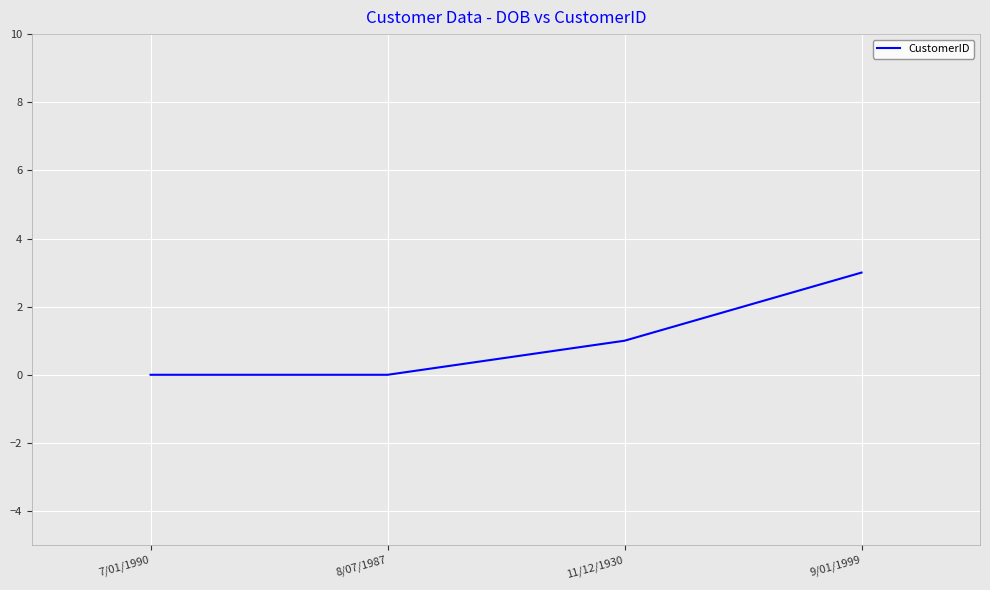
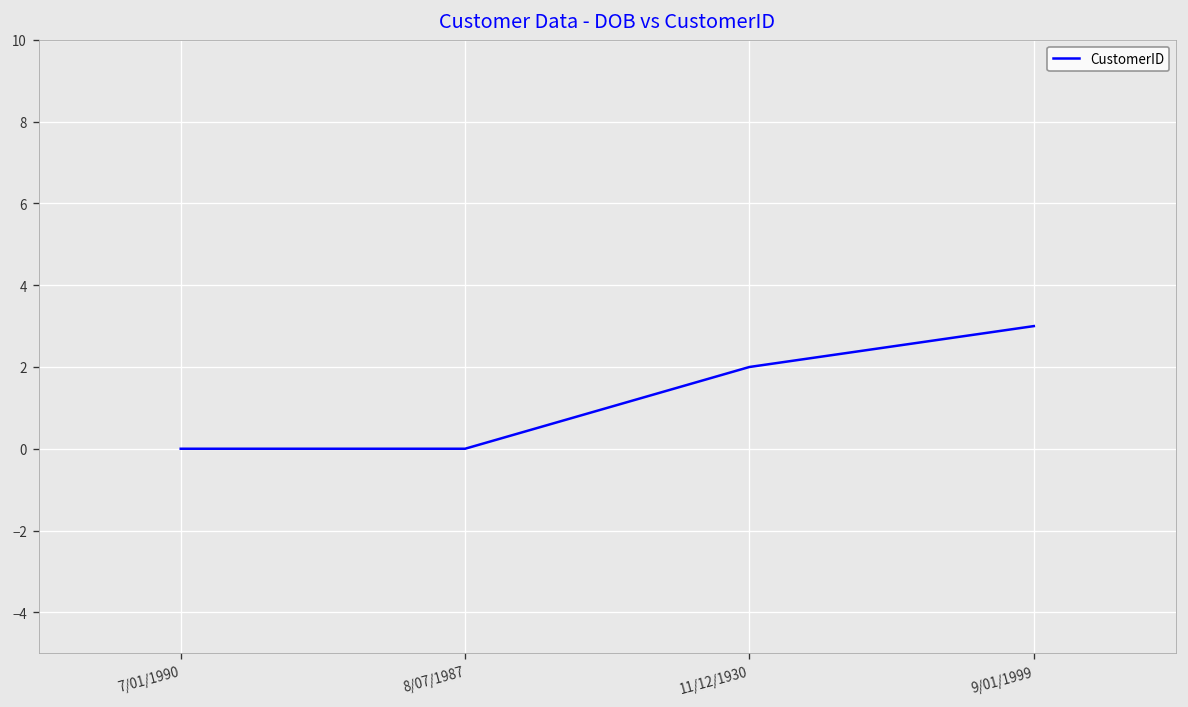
11/12/1930: 1 -> 2
